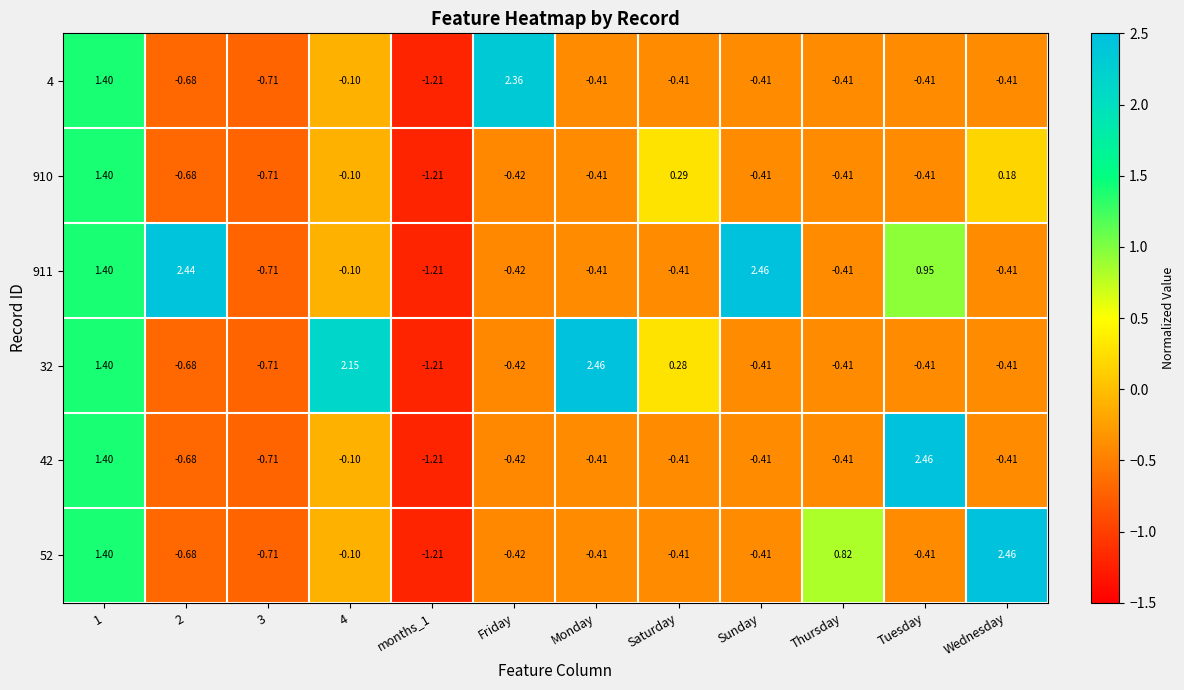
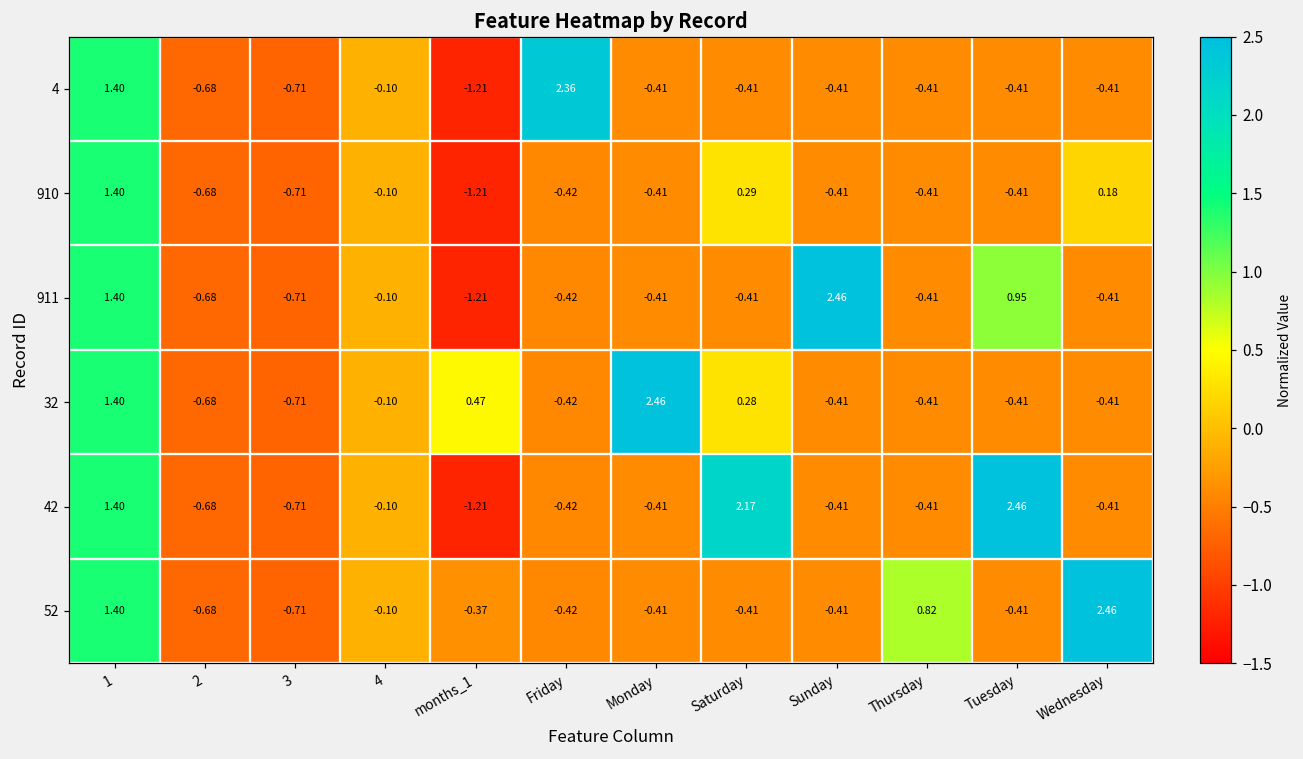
911, 2: 2.44 -> -0.68
32, 4: 2.15 -> -0.10
32, months_1: -1.21 -> 0.47
42, Saturday: -0.41 -> 2.17
52, months_1: -1.21 -> -0.37
